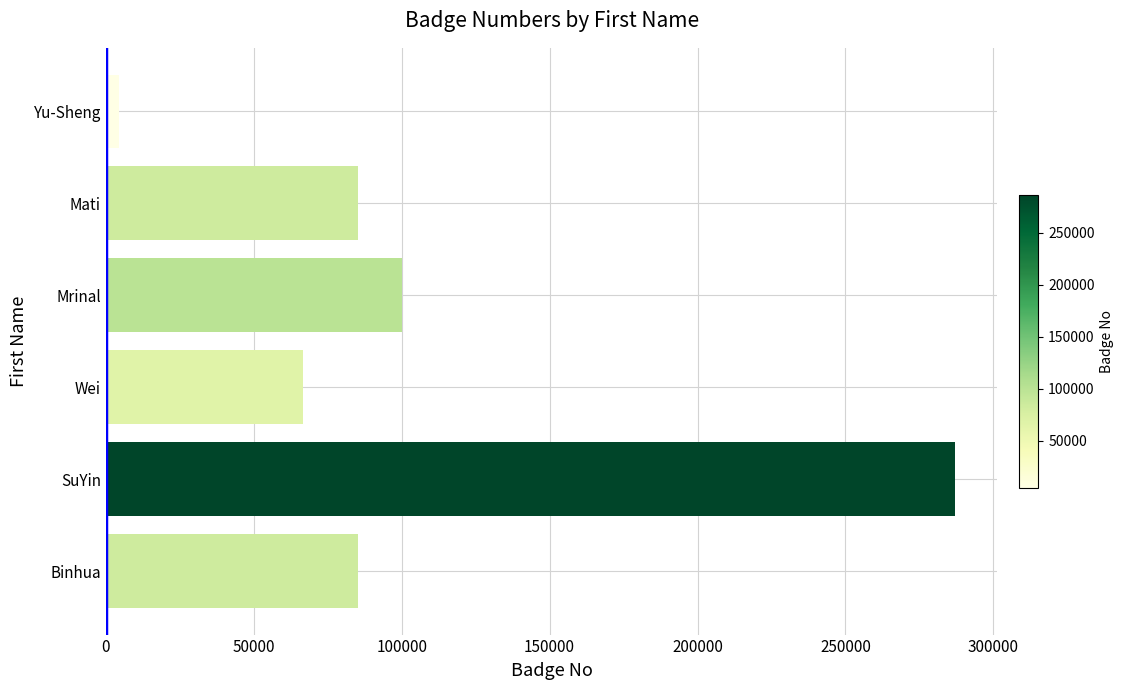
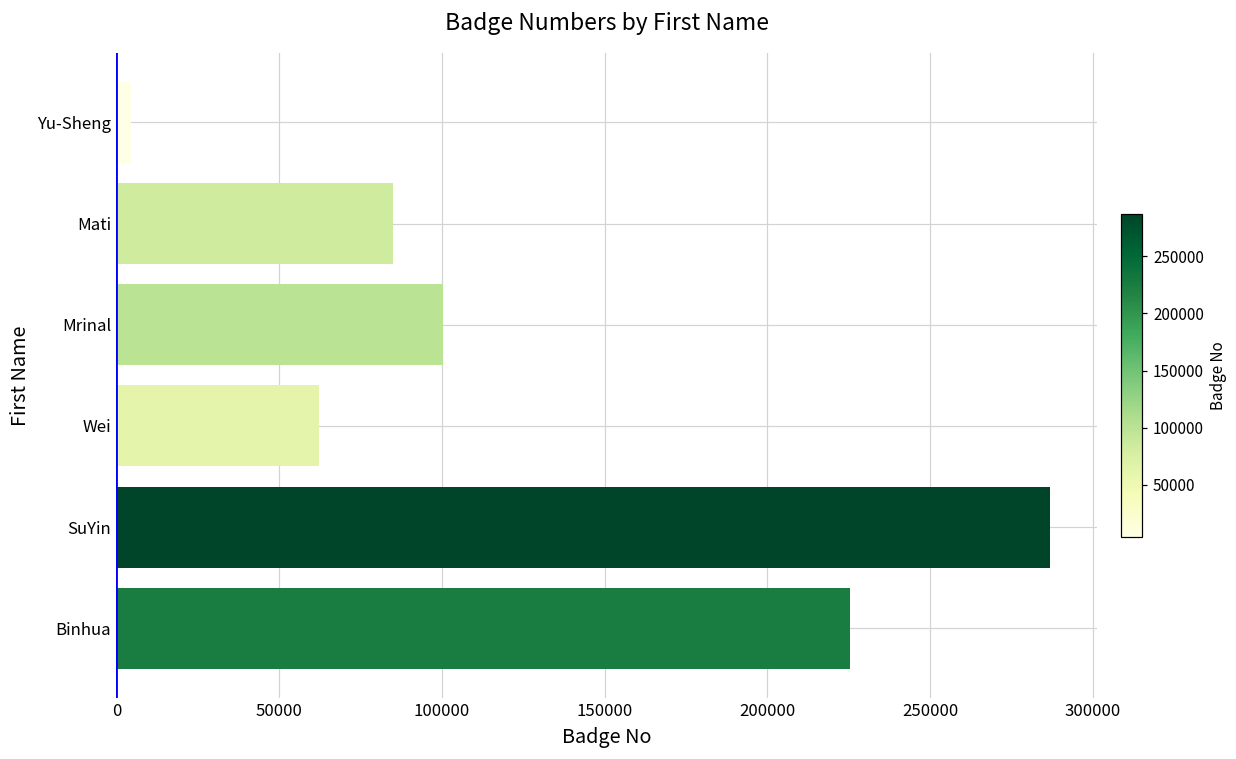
Wei: 67000 -> 62000
Binhua: 85000 -> 226000
